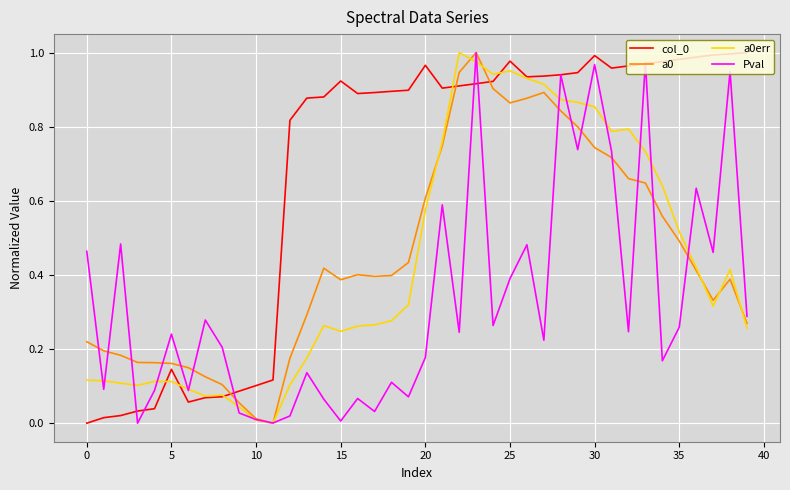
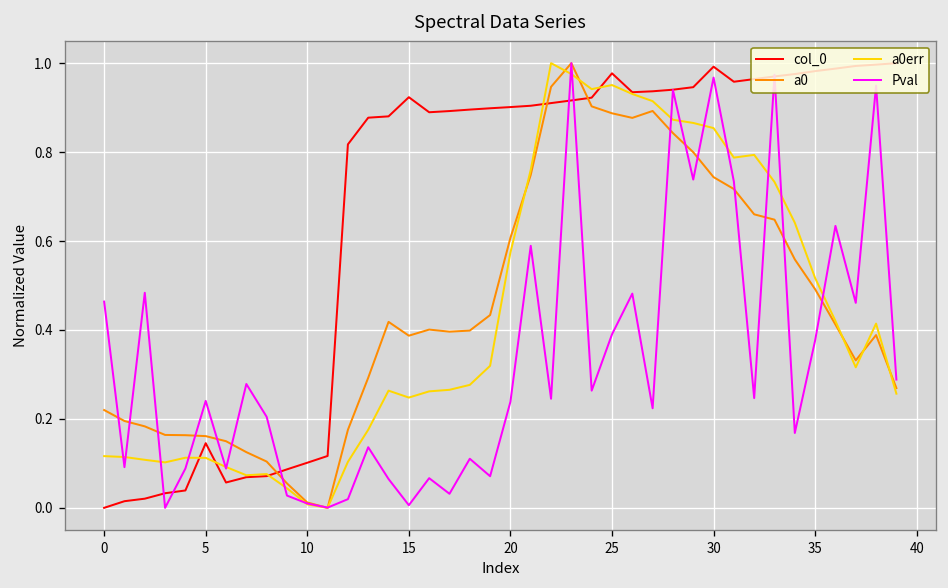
col_0, 20: 0.97 -> 0.90
Pval, 20: 0.18 -> 0.24
a0, 25: 0.86 -> 0.89
Pval, 35: 0.26 -> 0.38
